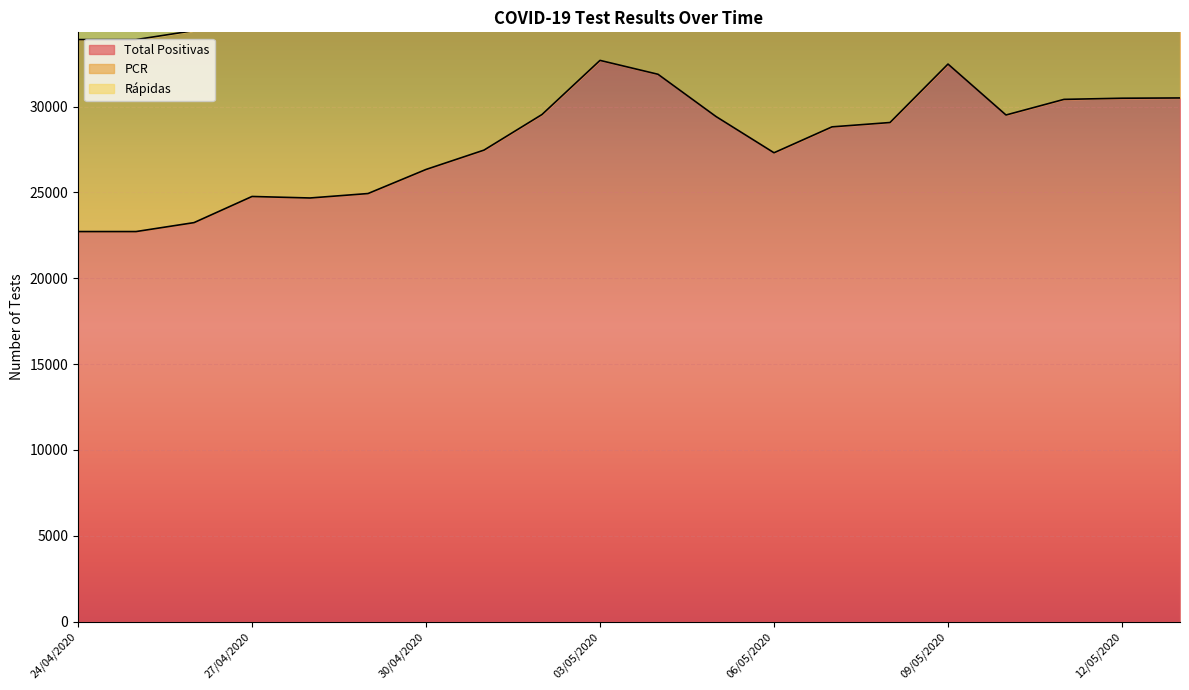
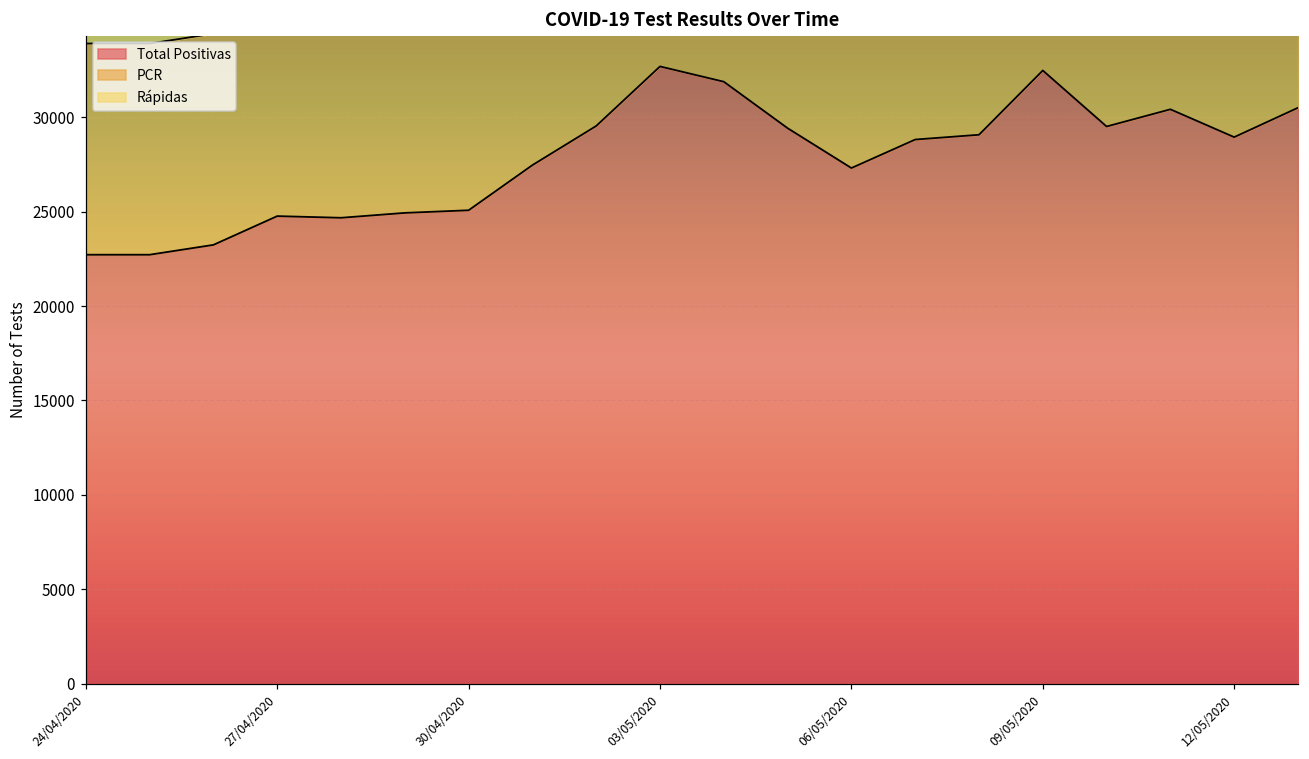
Total Positivas, 30/04/2020: 26300 -> 25100
Total Positivas, 12/05/2020: 30500 -> 28900
